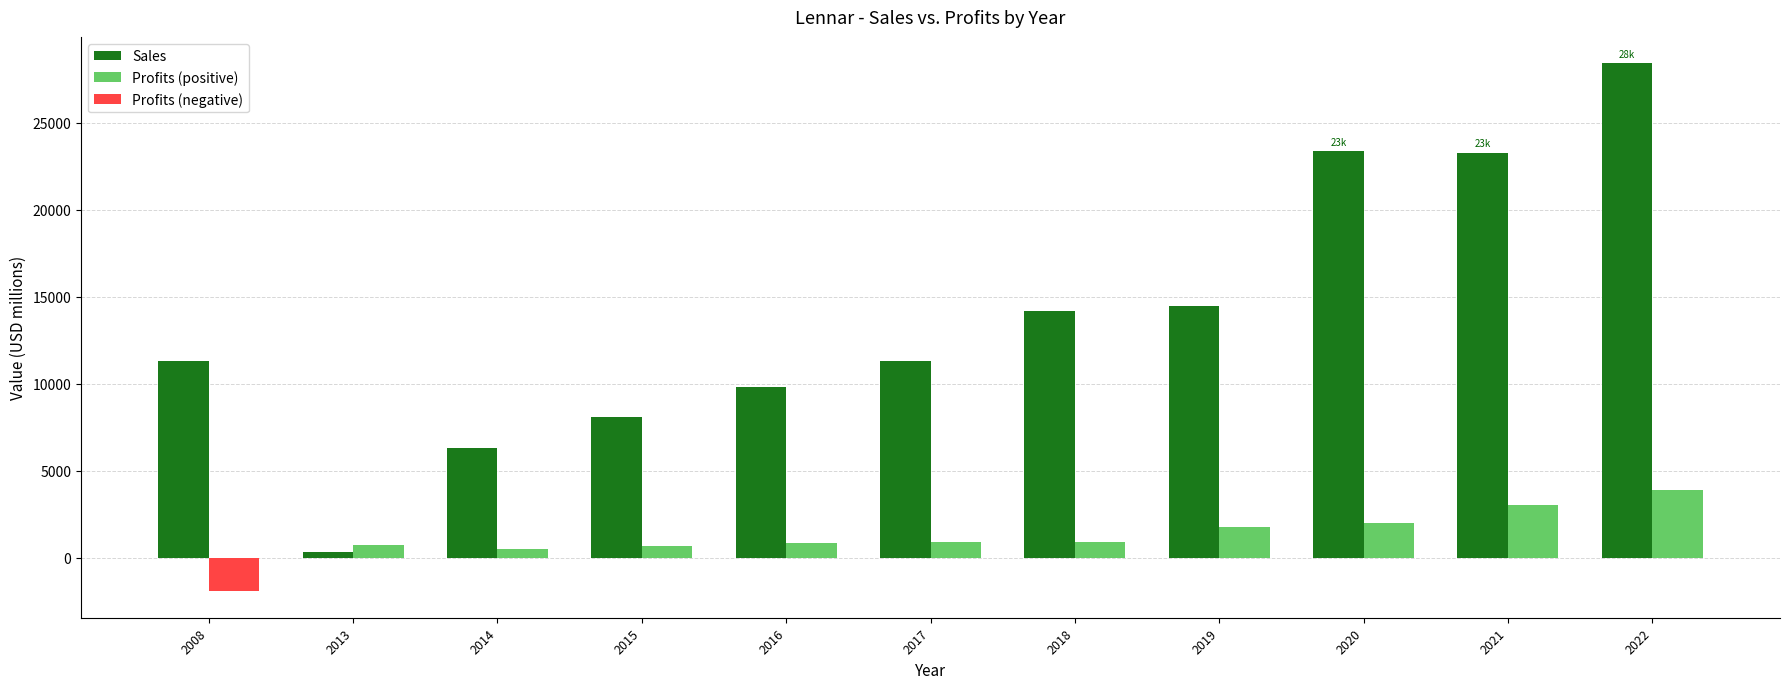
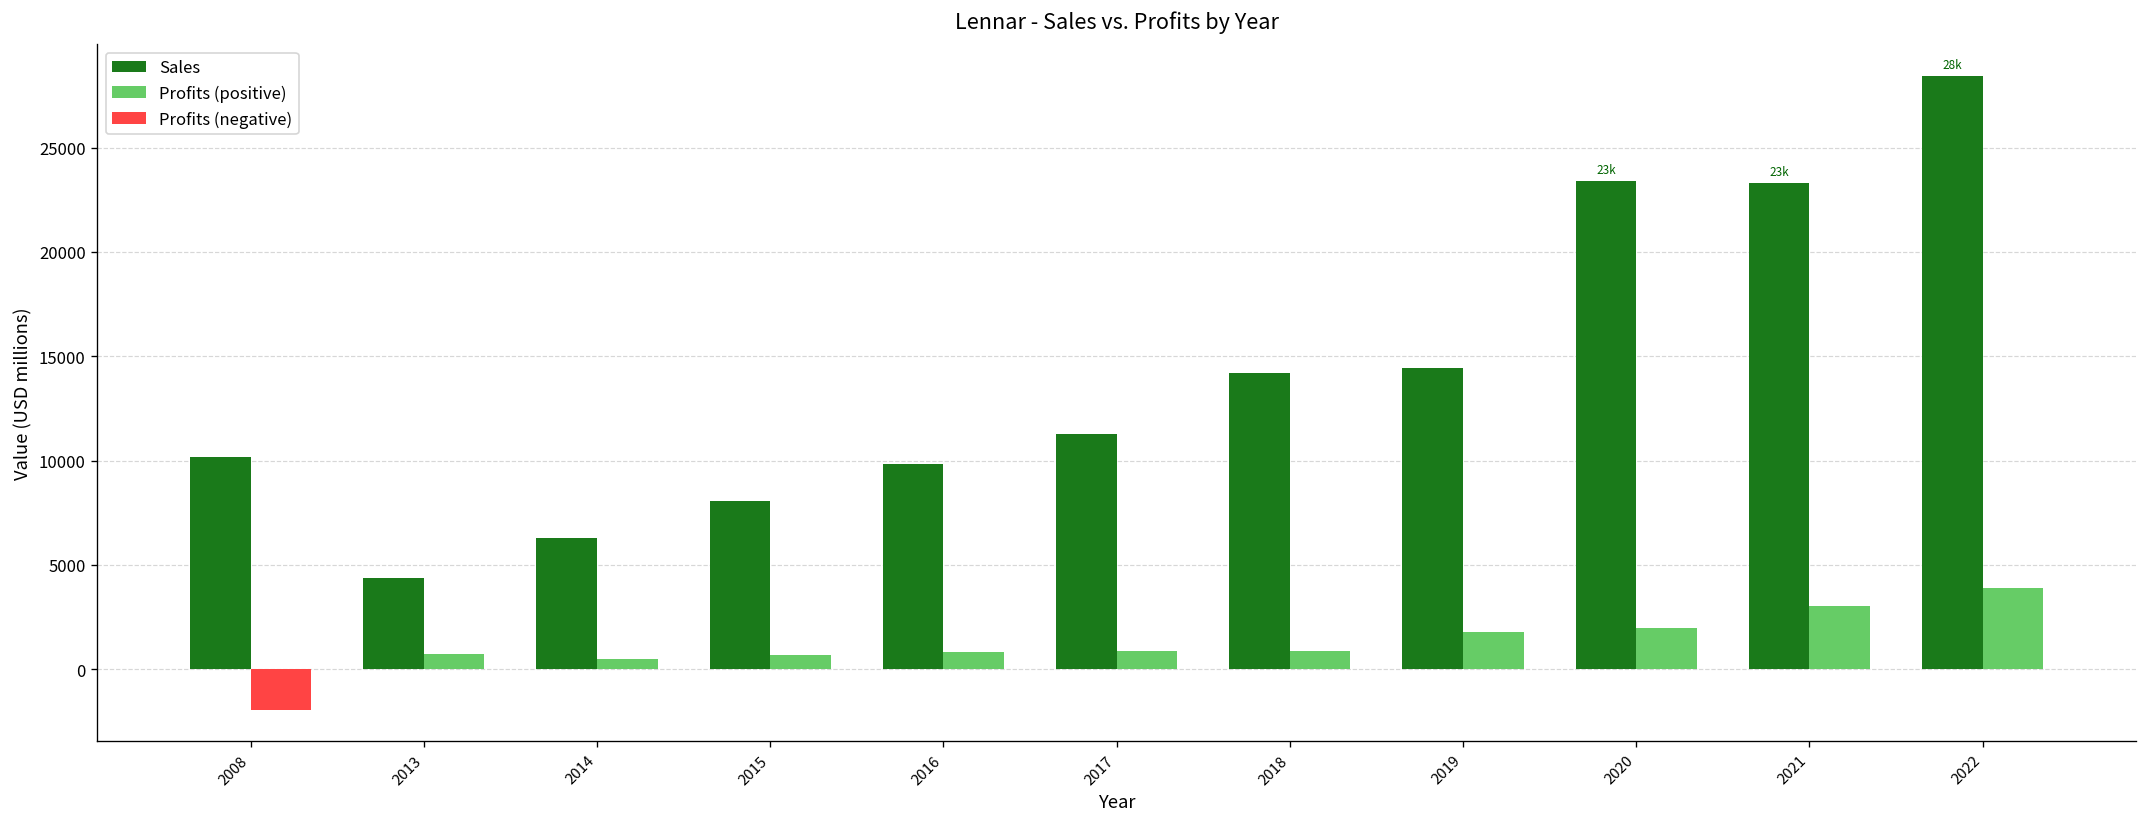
Sales, 2008: 11300 -> 10200
Sales, 2013: 300 -> 4400
